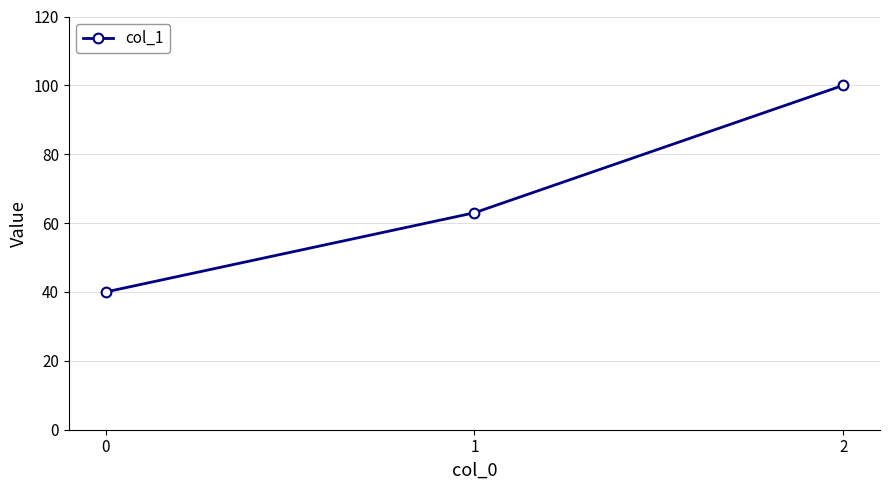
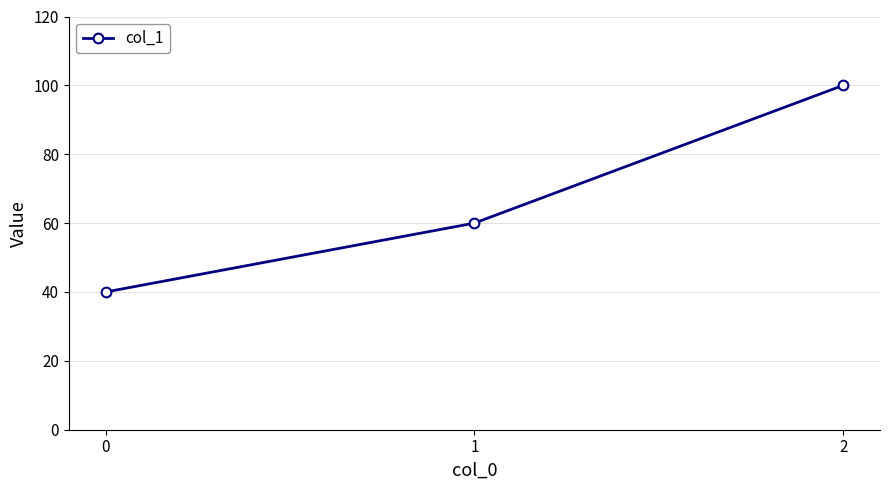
1: 63 -> 60
